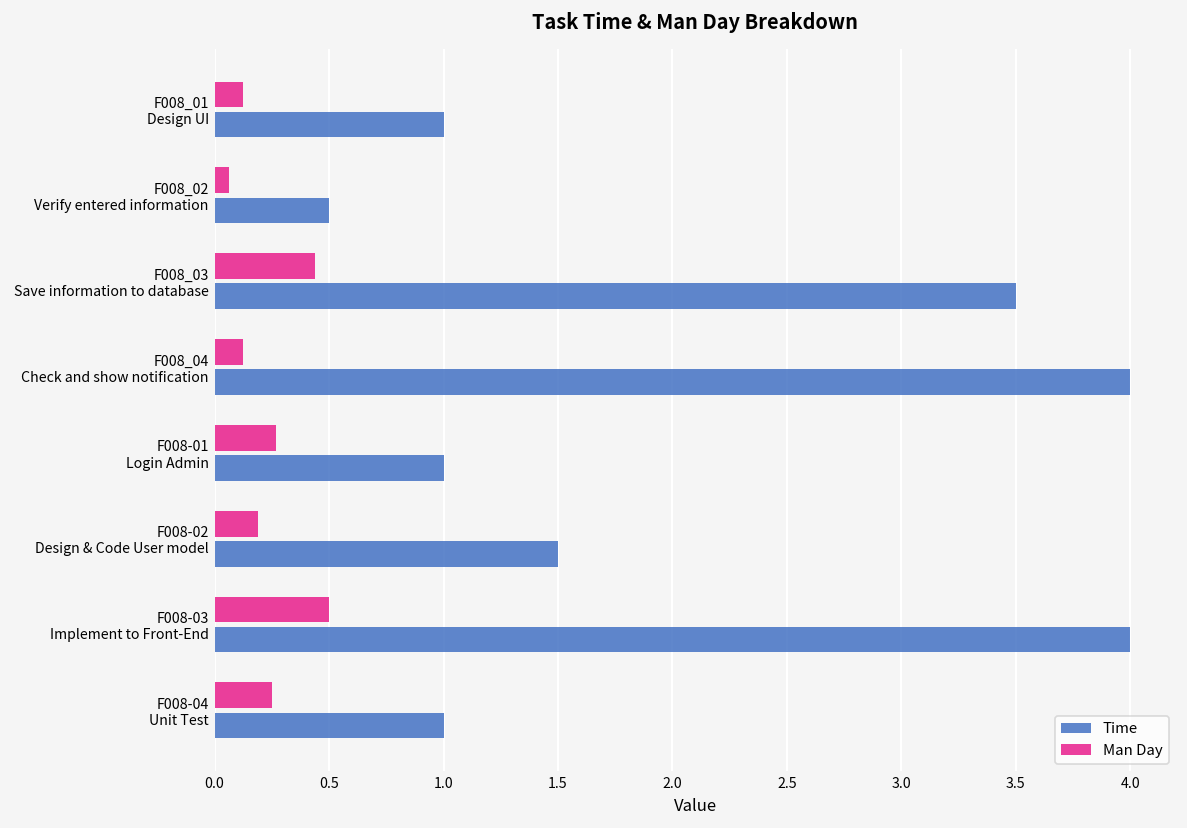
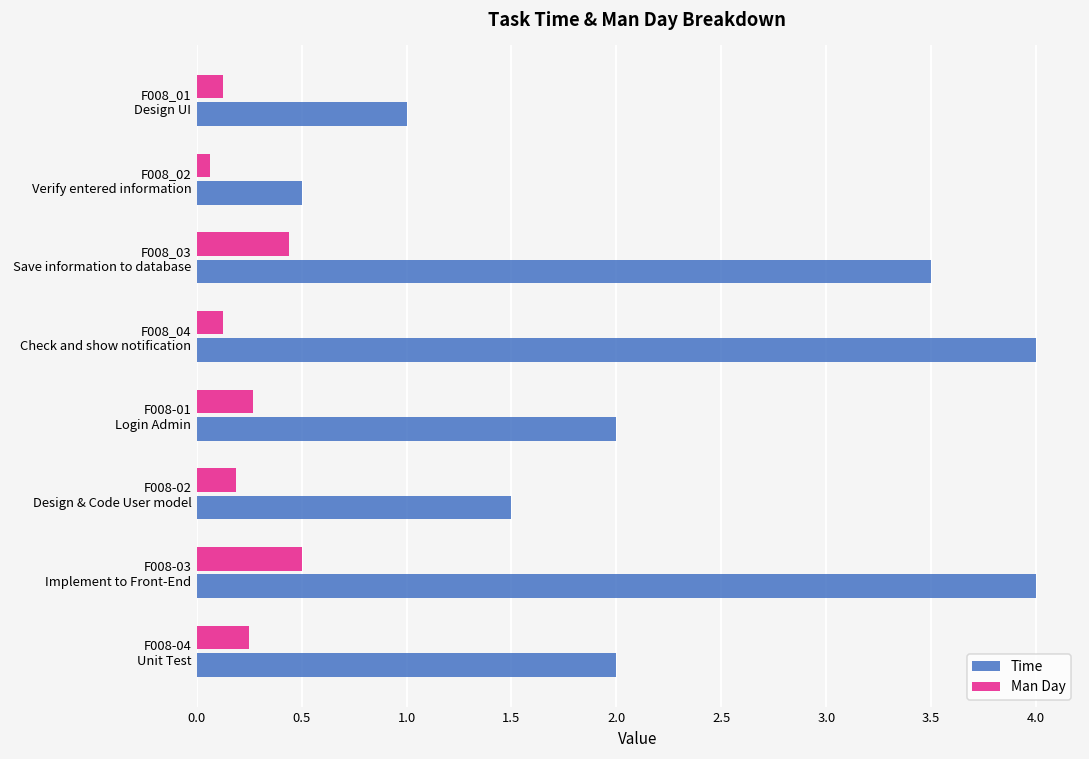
Time, F008-01 Login Admin: 1 -> 2
Time, F008-04 Unit Test: 1 -> 2
